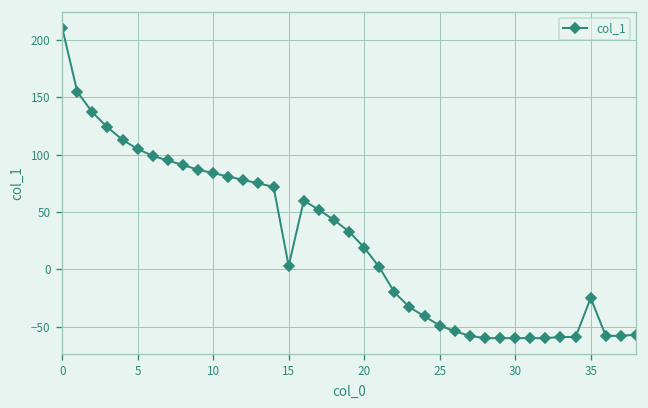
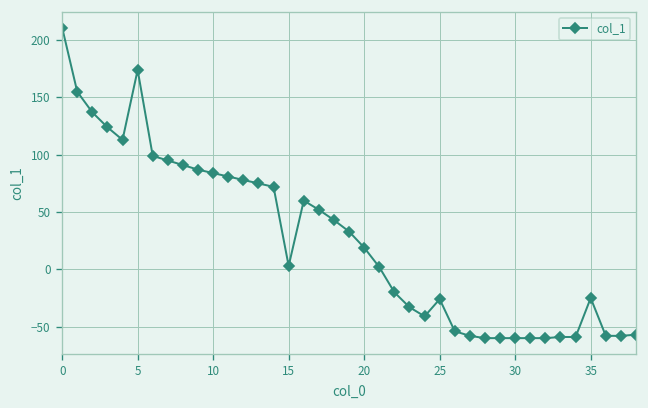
5: 110 -> 170
25: -50 -> -30
